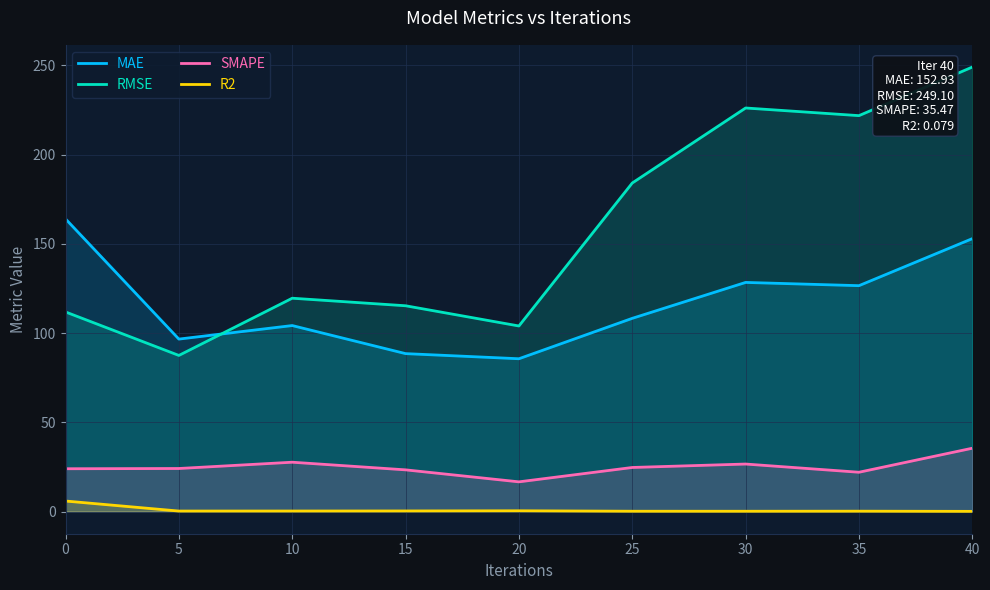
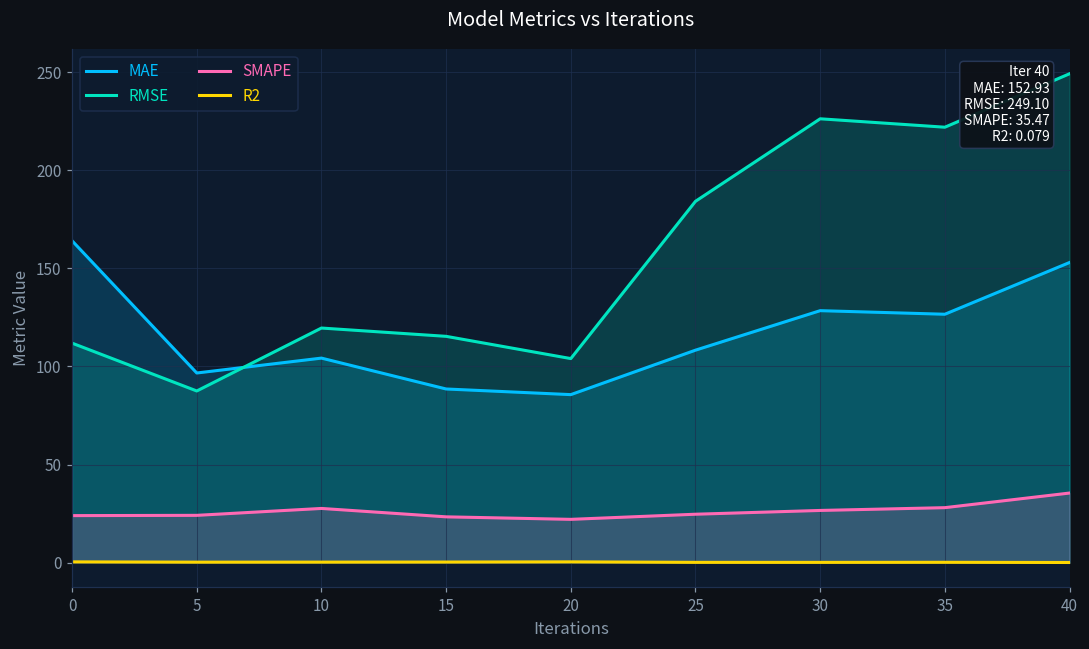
R2, 0: 6 -> 0
SMAPE, 20: 17 -> 22
SMAPE, 35: 22 -> 28
